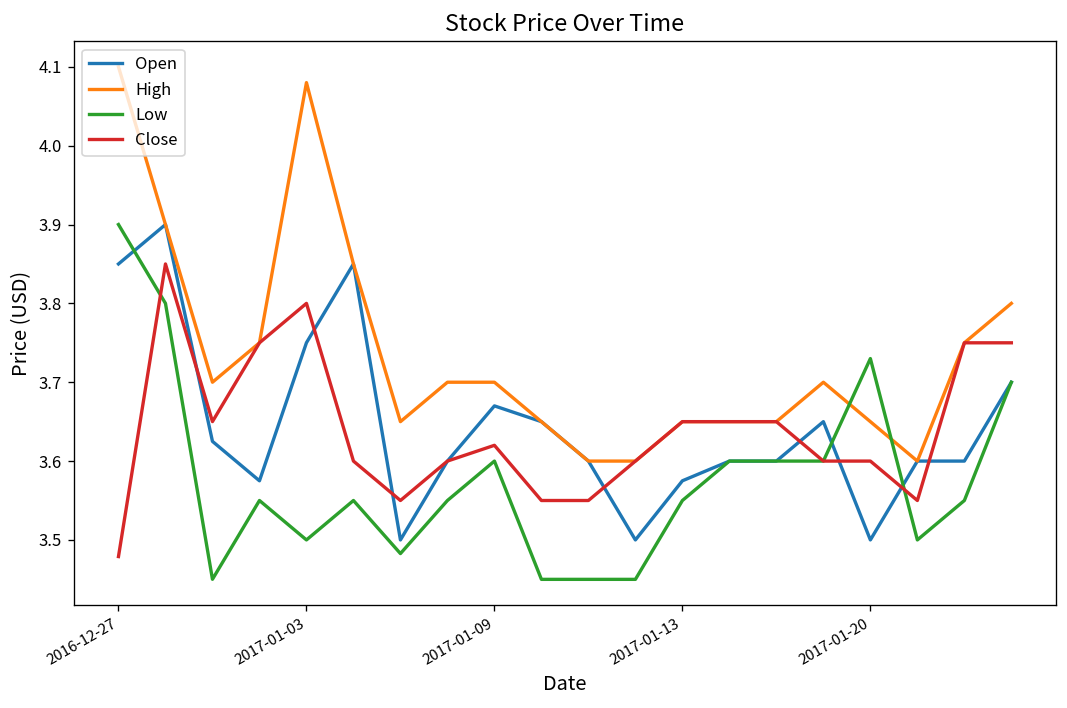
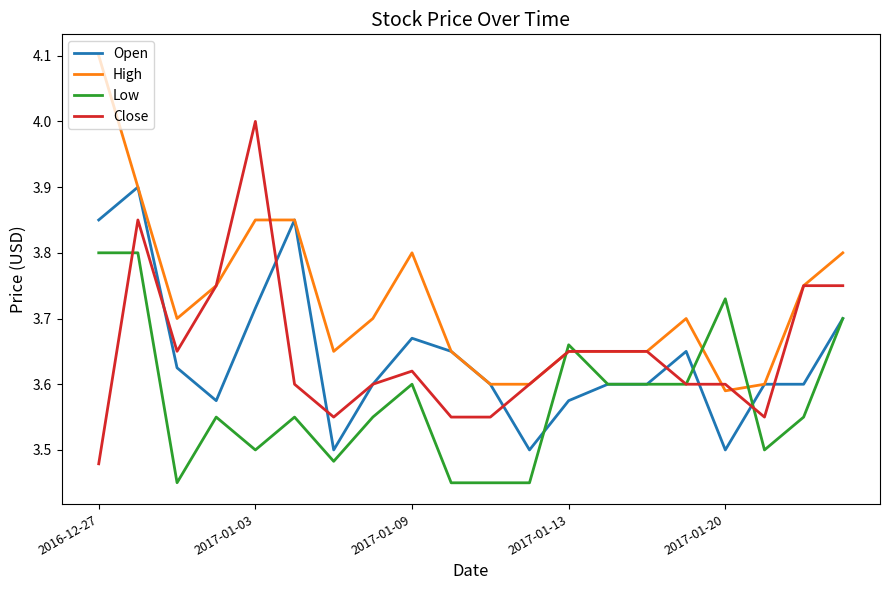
Low, 2016-12-27: 3.9 -> 3.8
Open, 2017-01-03: 3.75 -> 3.72
High, 2017-01-03: 4.08 -> 3.85
Close, 2017-01-03: 3.8 -> 4.0
High, 2017-01-09: 3.7 -> 3.8
Low, 2017-01-13: 3.55 -> 3.66
High, 2017-01-20: 3.65 -> 3.59
